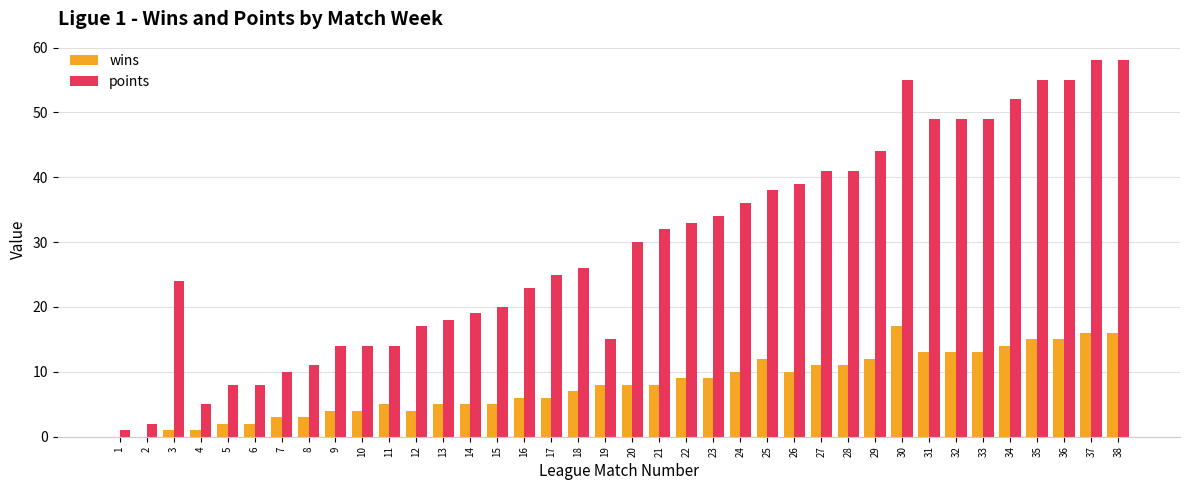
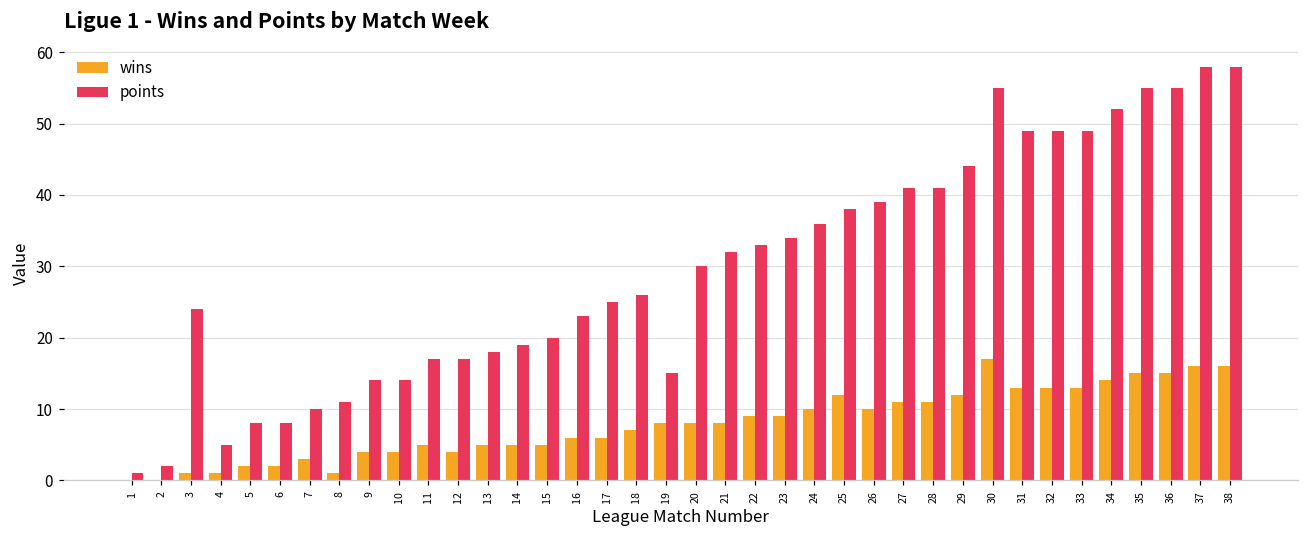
wins, 8: 3 -> 1
points, 11: 14 -> 17
